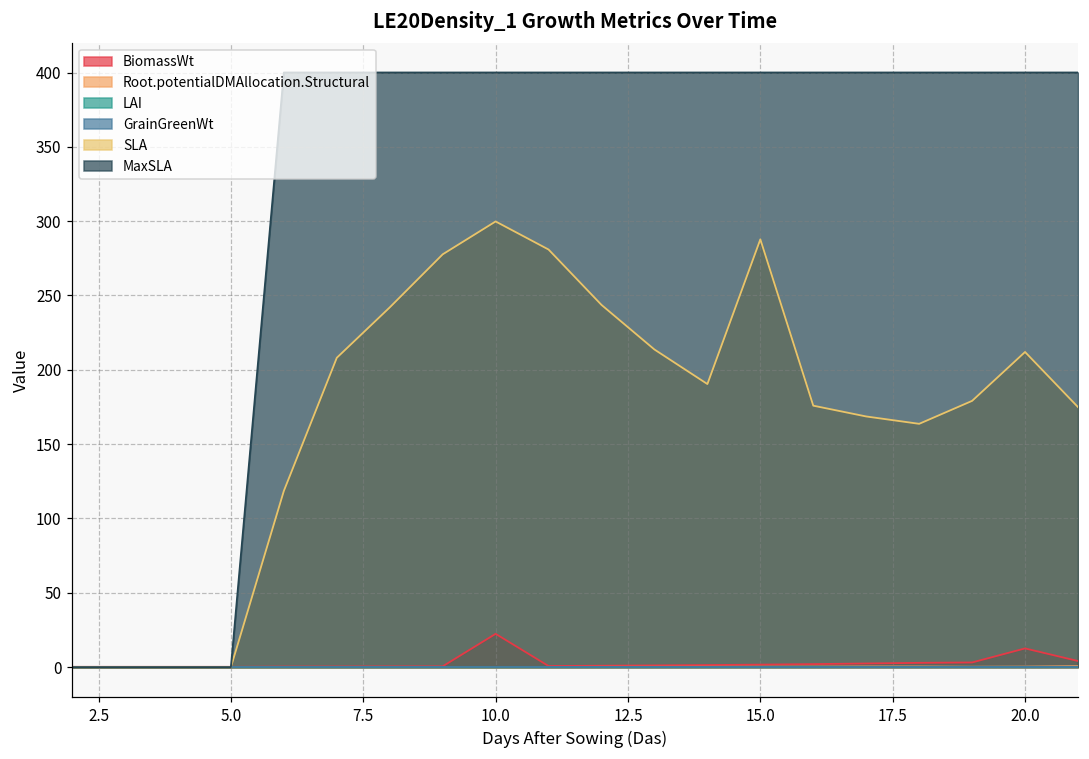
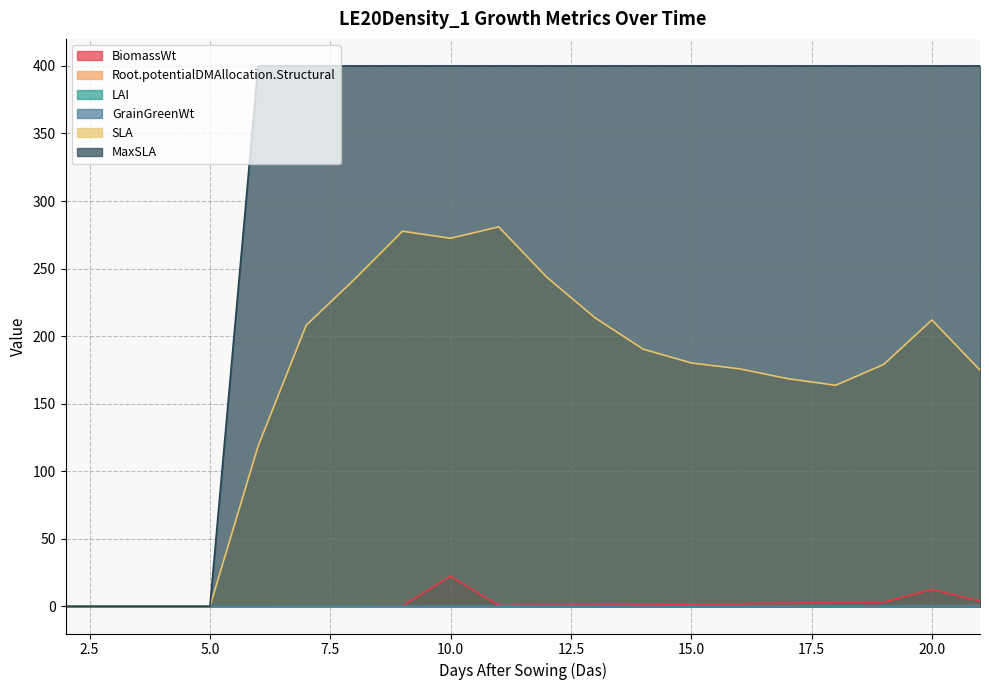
SLA, 10.0: 300 -> 272
SLA, 15.0: 288 -> 180
